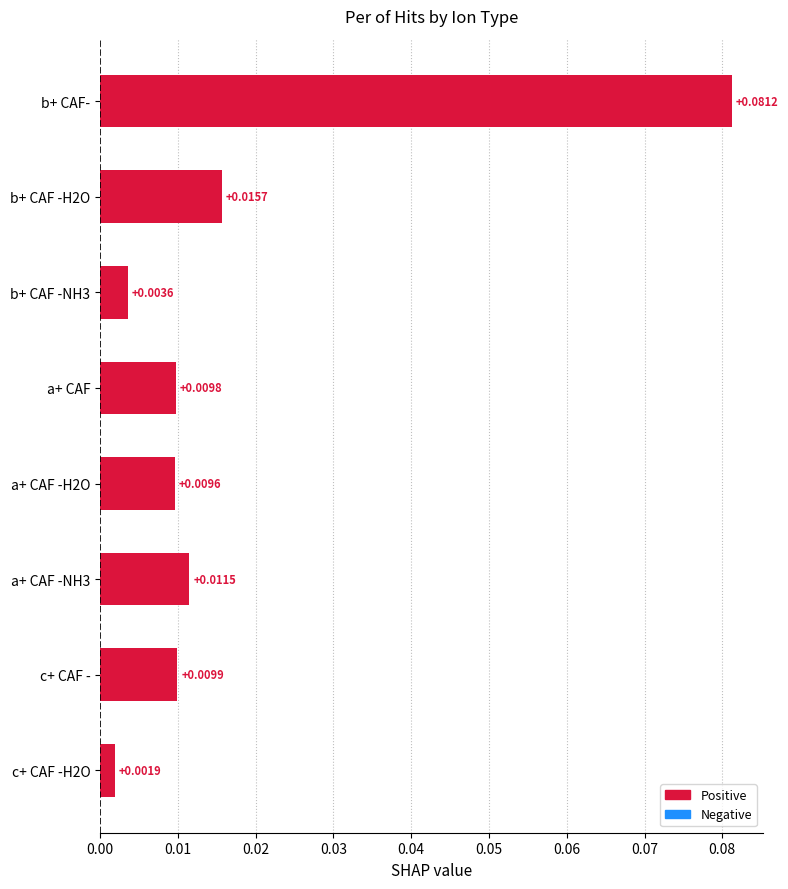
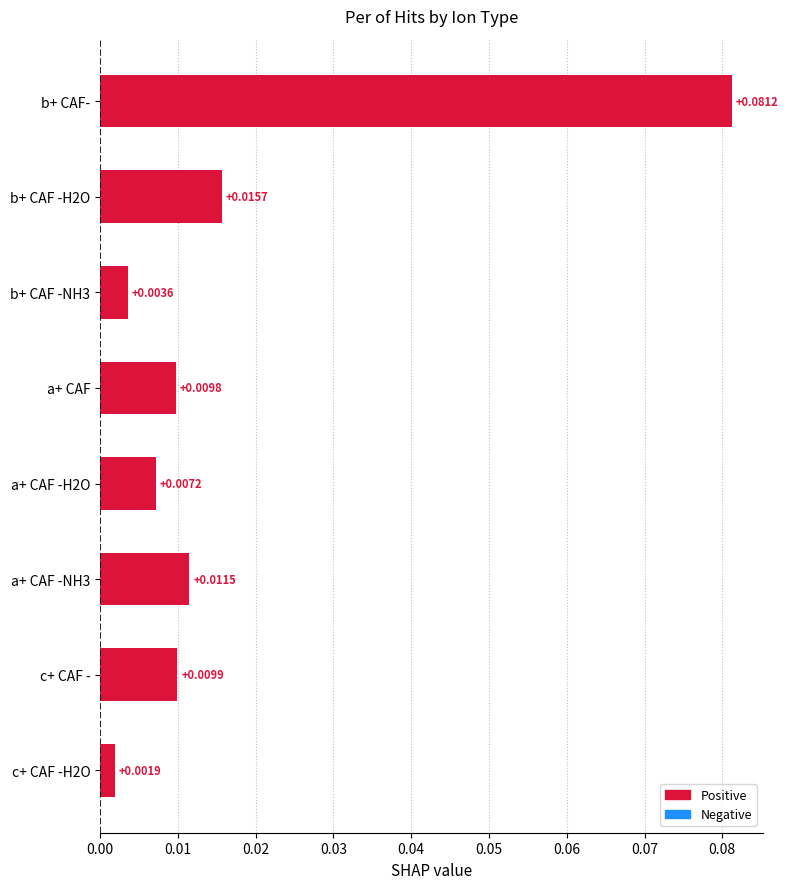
a+ CAF -H2O: +0.0096 -> +0.0072
